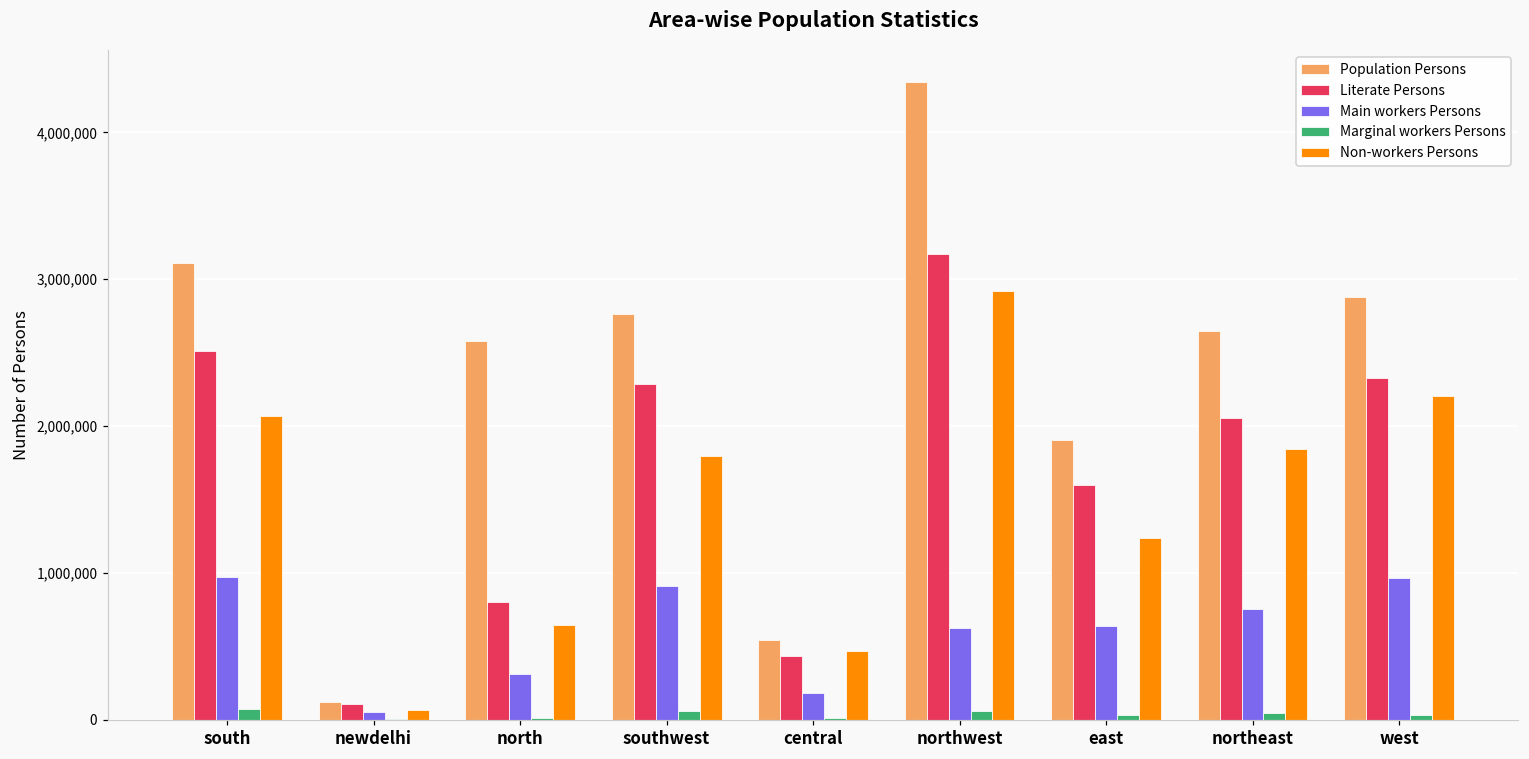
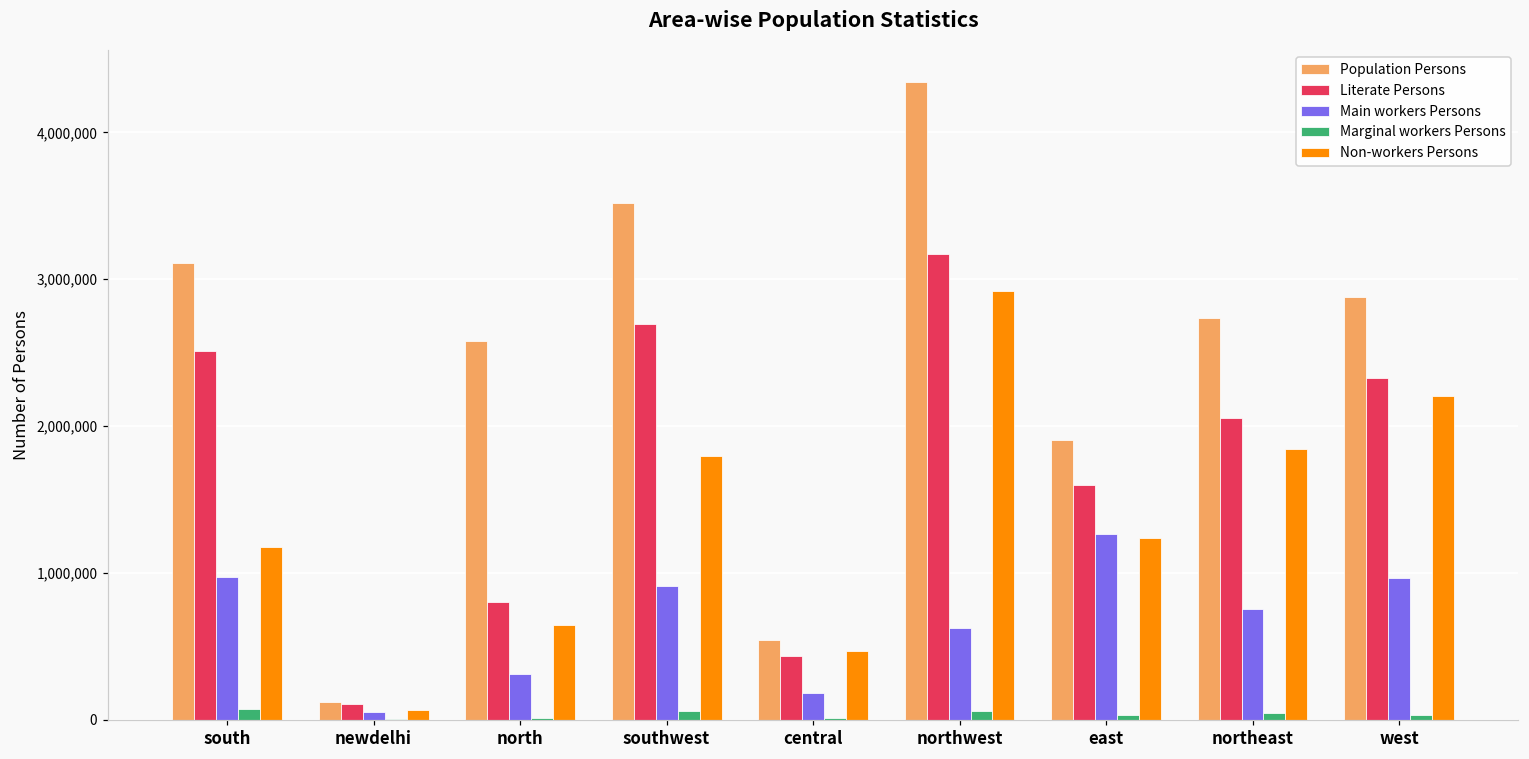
Non-workers Persons, south: 2,070,000 -> 1,180,000
Population Persons, southwest: 2,760,000 -> 3,520,000
Literate Persons, southwest: 2,290,000 -> 2,700,000
Main workers Persons, east: 640,000 -> 1,270,000
Population Persons, northeast: 2,650,000 -> 2,740,000
